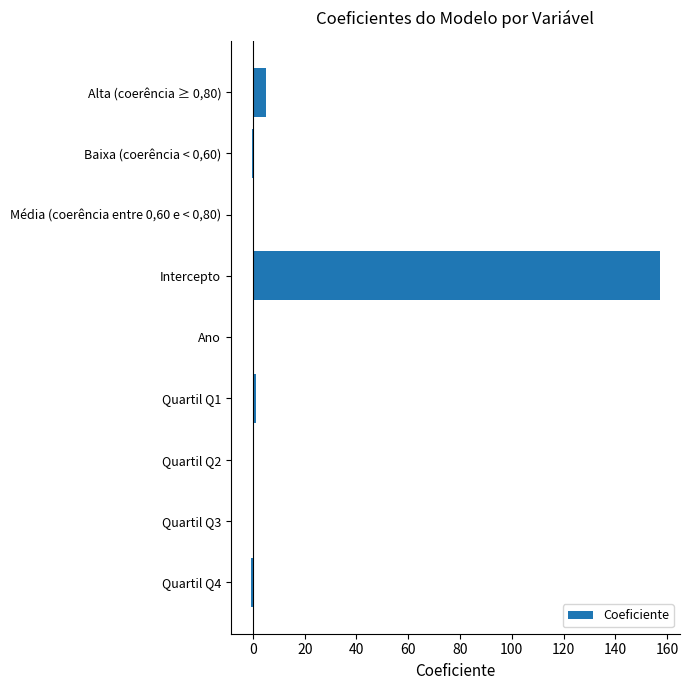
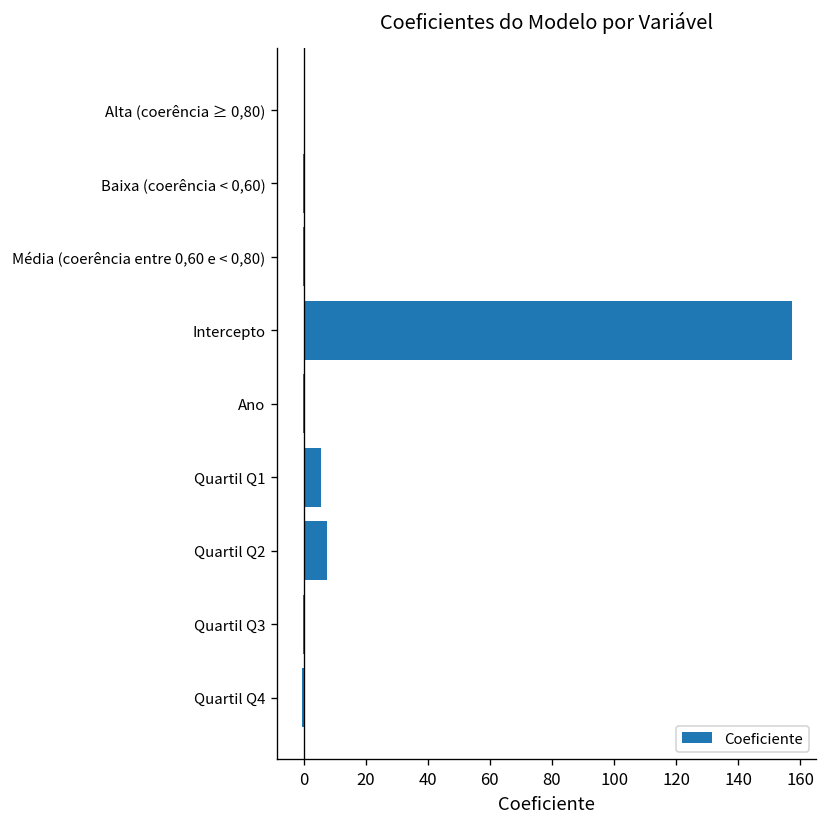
Alta (coerência ≥ 0,80): 5 -> 0
Quartil Q1: 1 -> 6
Quartil Q2: 0 -> 8
